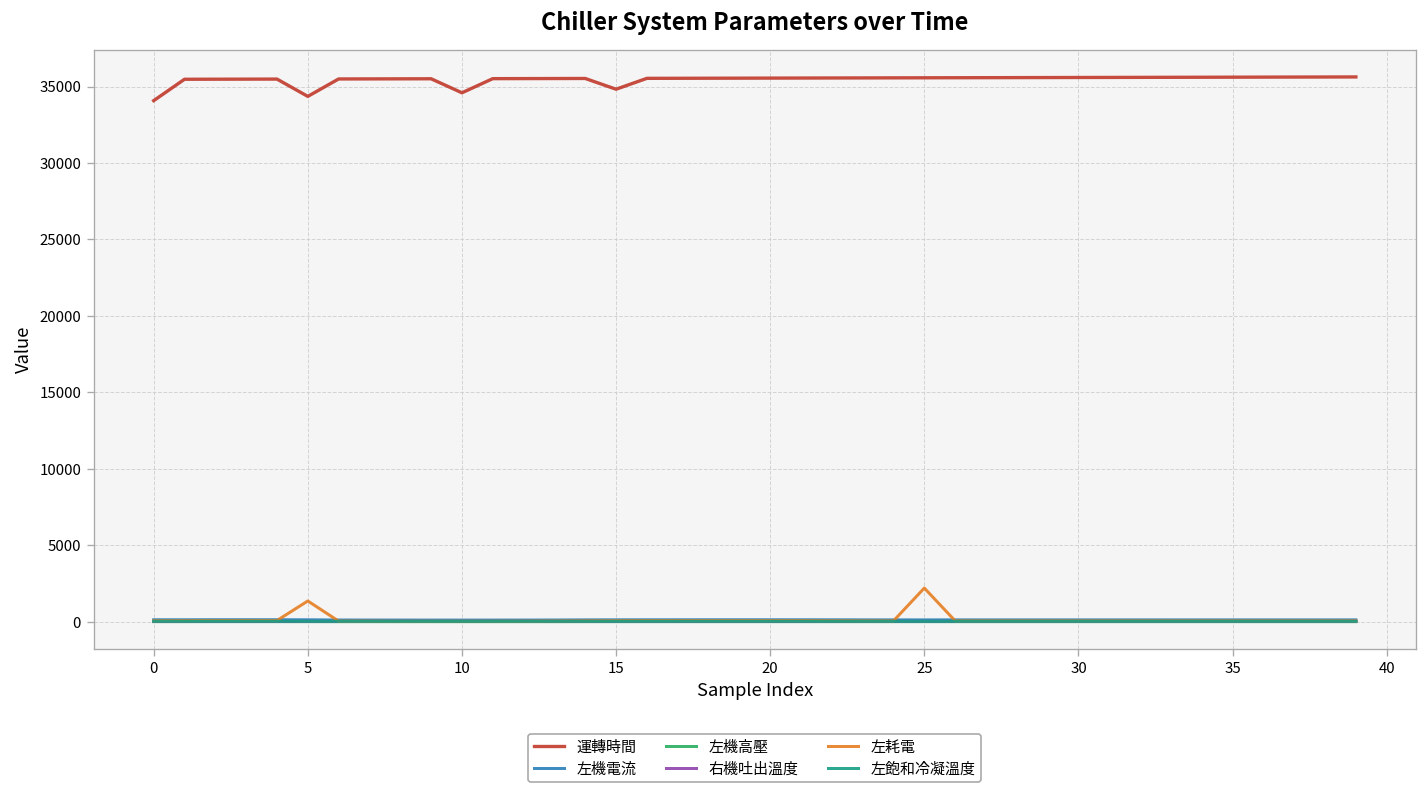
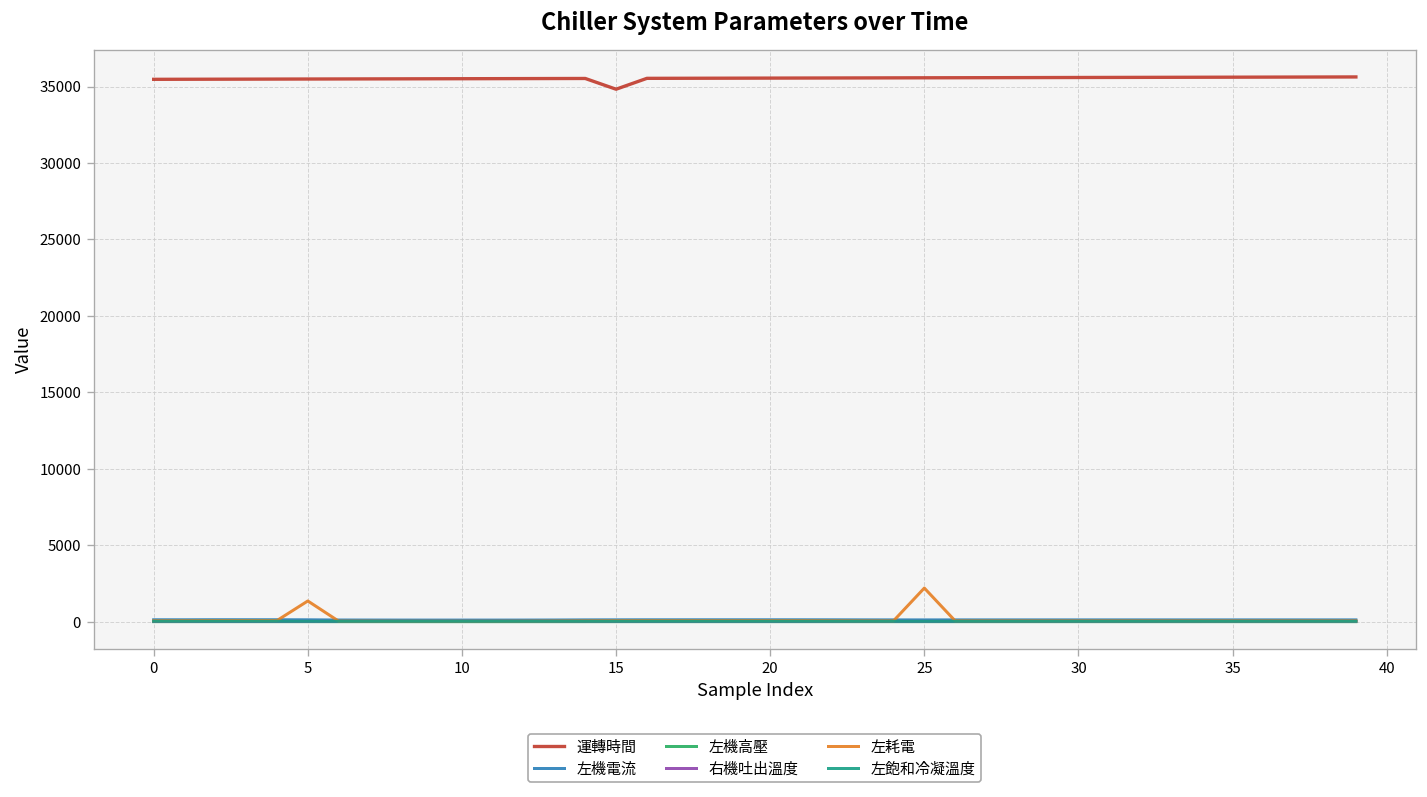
運轉時間, 0: 34100 -> 35500
運轉時間, 5: 34400 -> 35500
運轉時間, 10: 34600 -> 35500
